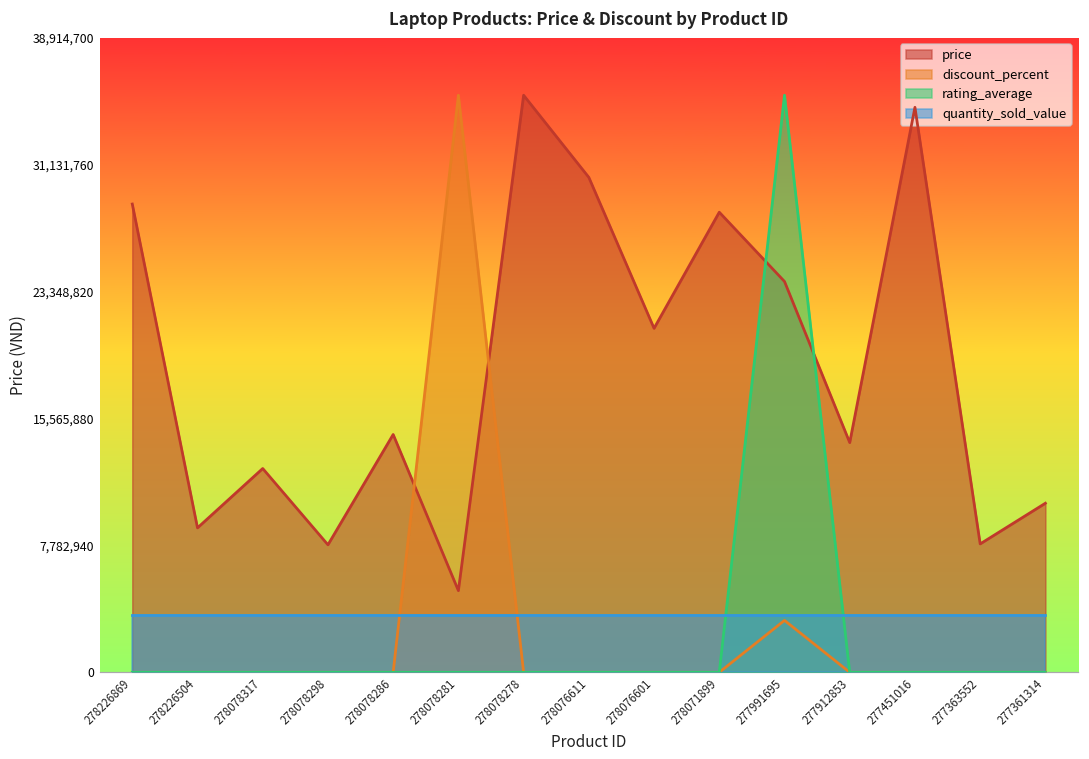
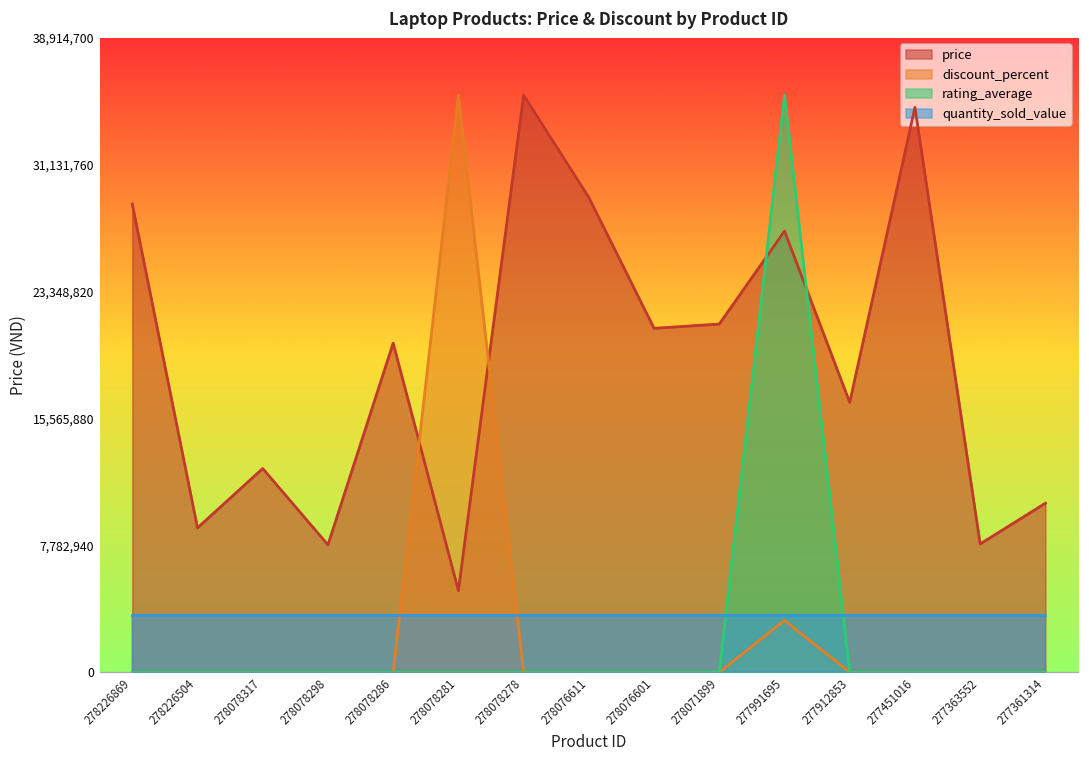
price, 278078286: 14,600,000 -> 20,200,000
price, 278076611: 30,300,000 -> 29,100,000
price, 278071899: 28,200,000 -> 21,400,000
price, 277991695: 24,000,000 -> 27,000,000
price, 277912853: 14,100,000 -> 16,600,000
